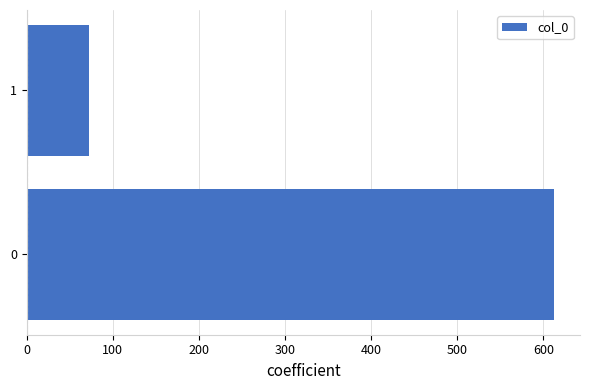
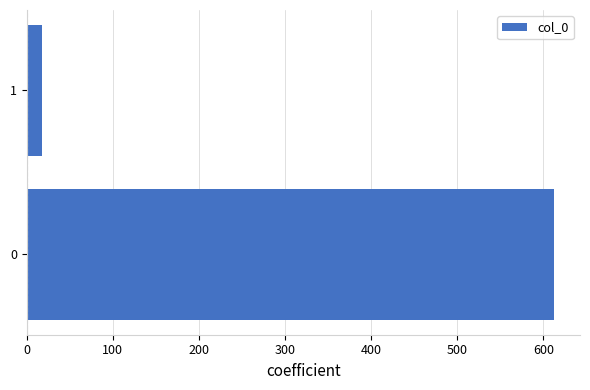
1: 70 -> 20
